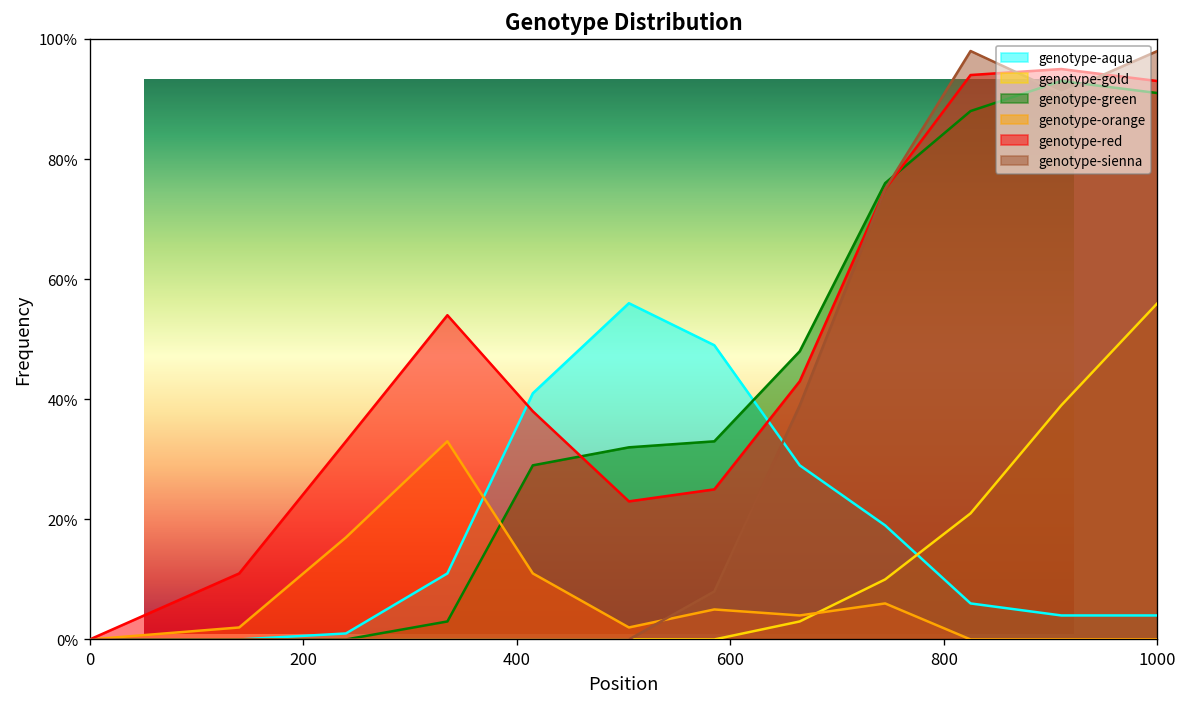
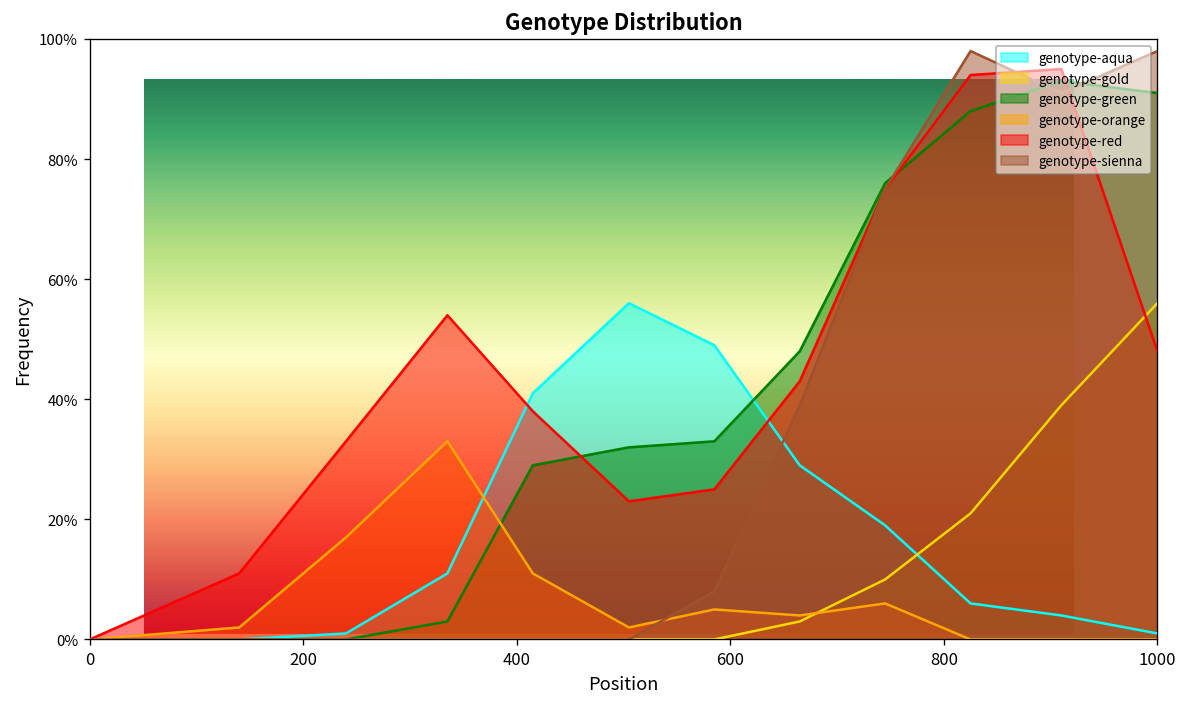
Genotype Distribution, genotype-aqua, 1000: 4% -> 1%
Genotype Distribution, genotype-red, 1000: 93% -> 48%
